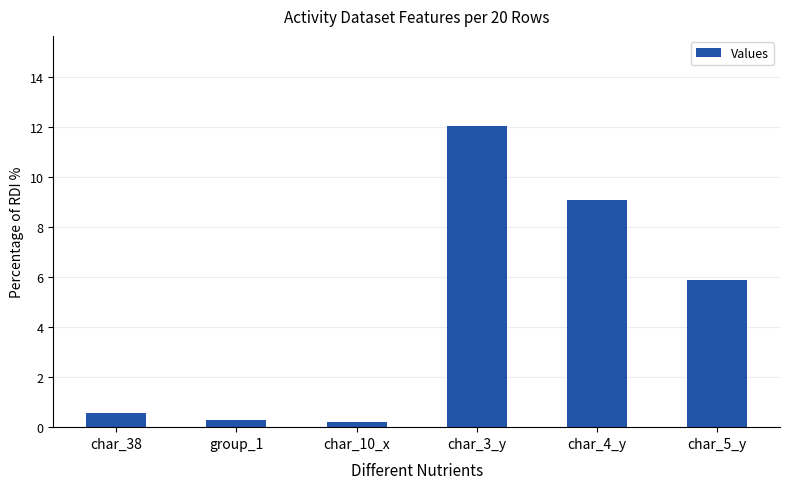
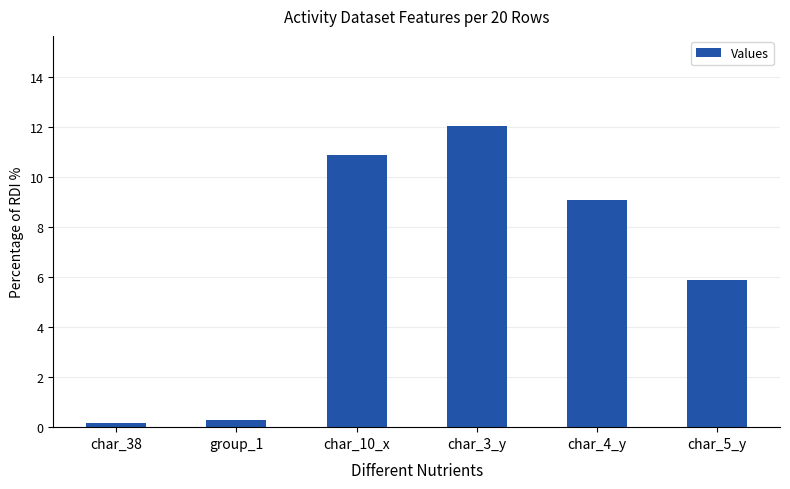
char_38: 0.6 -> 0.2
char_10_x: 0.2 -> 10.9
